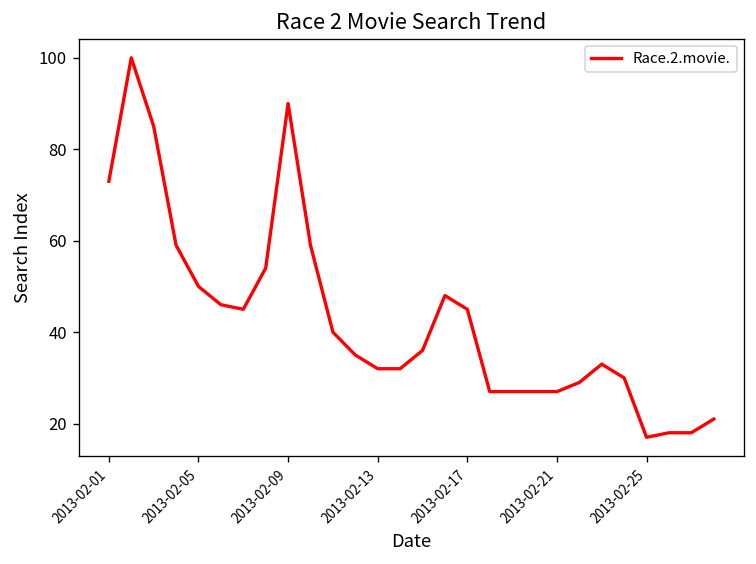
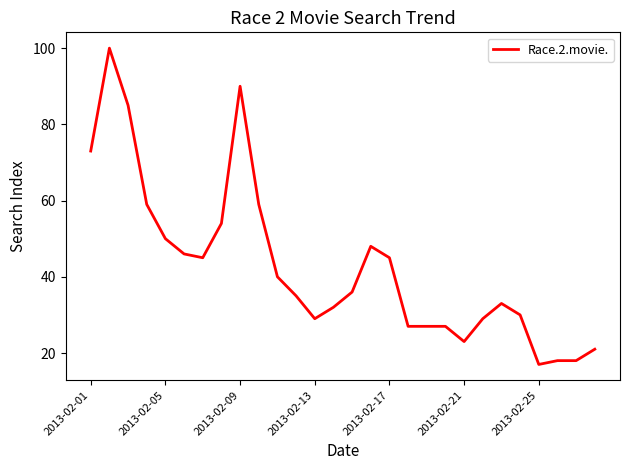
2013-02-13: 32 -> 29
2013-02-21: 27 -> 23
